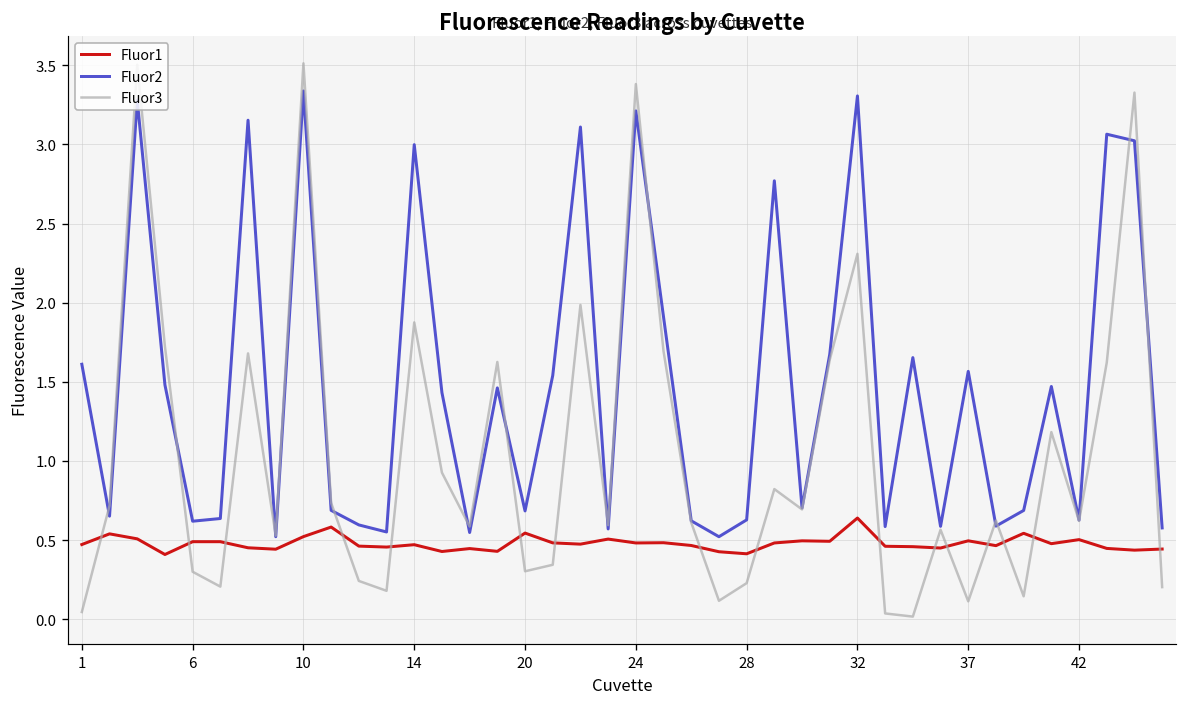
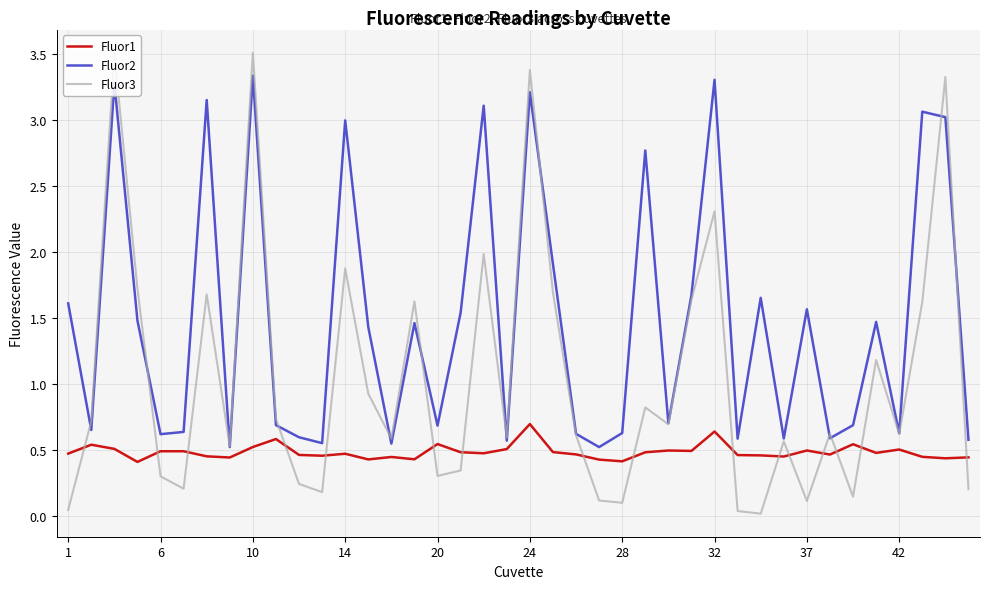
Fluor1, 24: 0.48 -> 0.70
Fluor3, 28: 0.23 -> 0.10
